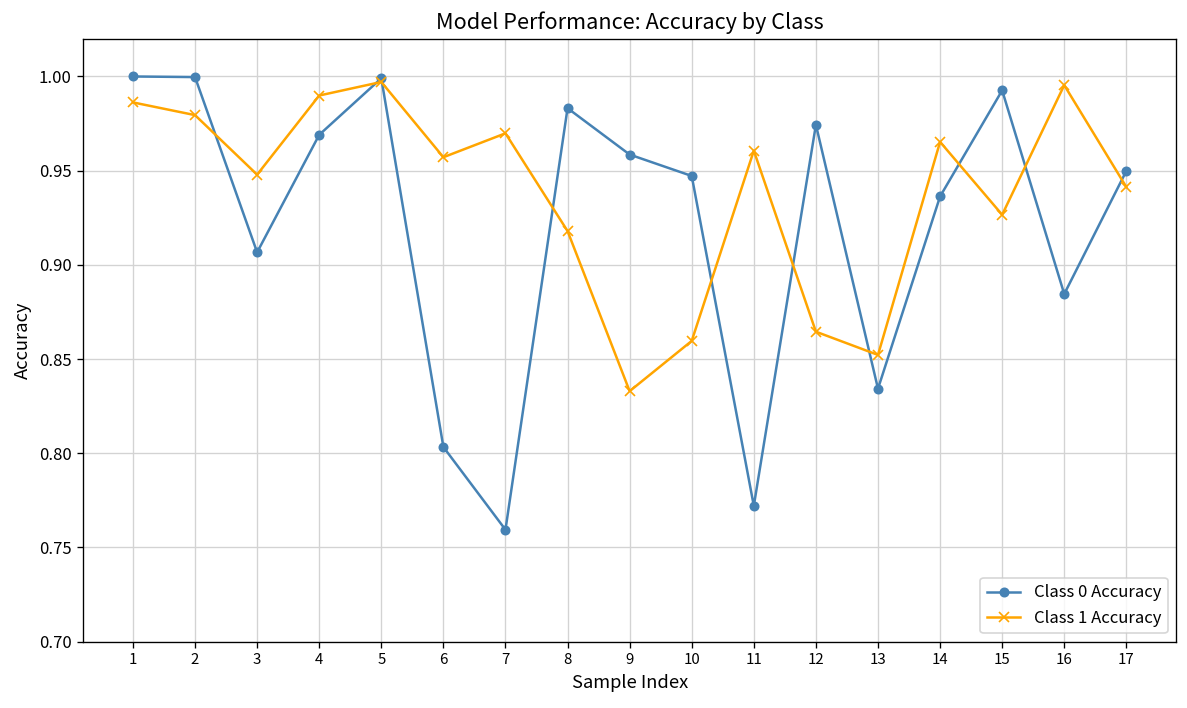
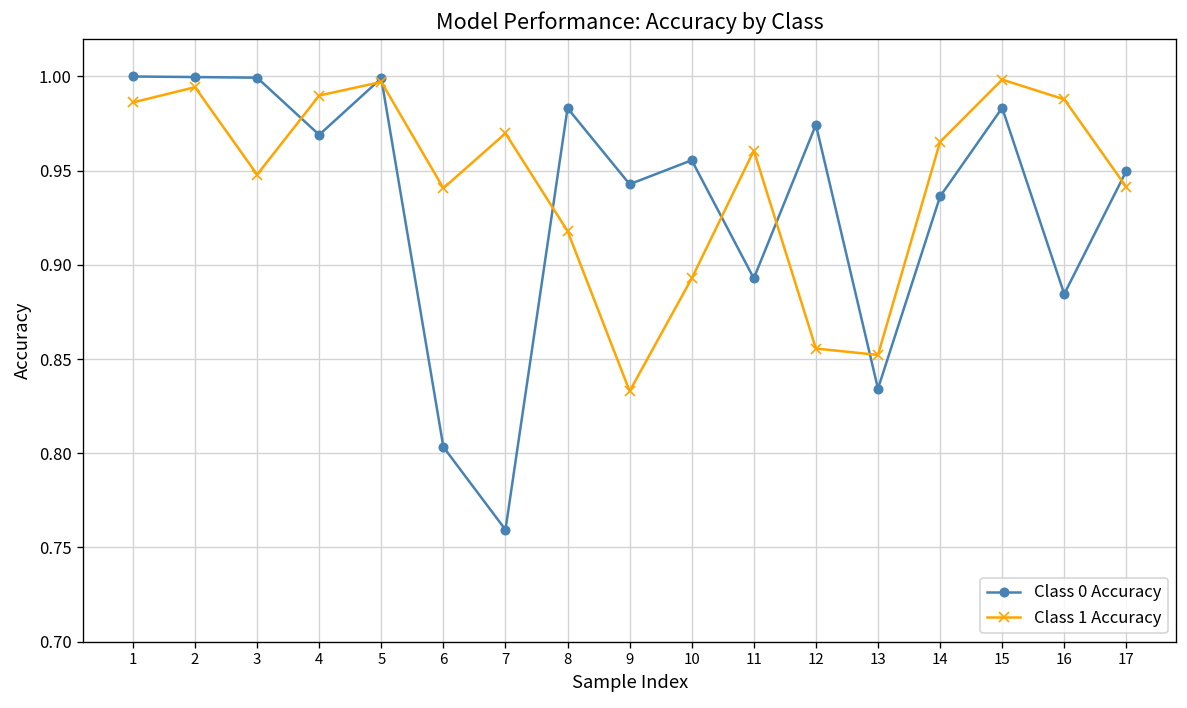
Class 1 Accuracy, 2: 0.979 -> 0.994
Class 0 Accuracy, 3: 0.907 -> 0.999
Class 1 Accuracy, 6: 0.957 -> 0.941
Class 0 Accuracy, 9: 0.959 -> 0.943
Class 0 Accuracy, 10: 0.947 -> 0.956
Class 1 Accuracy, 10: 0.860 -> 0.893
Class 0 Accuracy, 11: 0.772 -> 0.893
Class 1 Accuracy, 12: 0.865 -> 0.856
Class 0 Accuracy, 15: 0.993 -> 0.983
Class 1 Accuracy, 15: 0.927 -> 0.998
Class 1 Accuracy, 16: 0.995 -> 0.988
